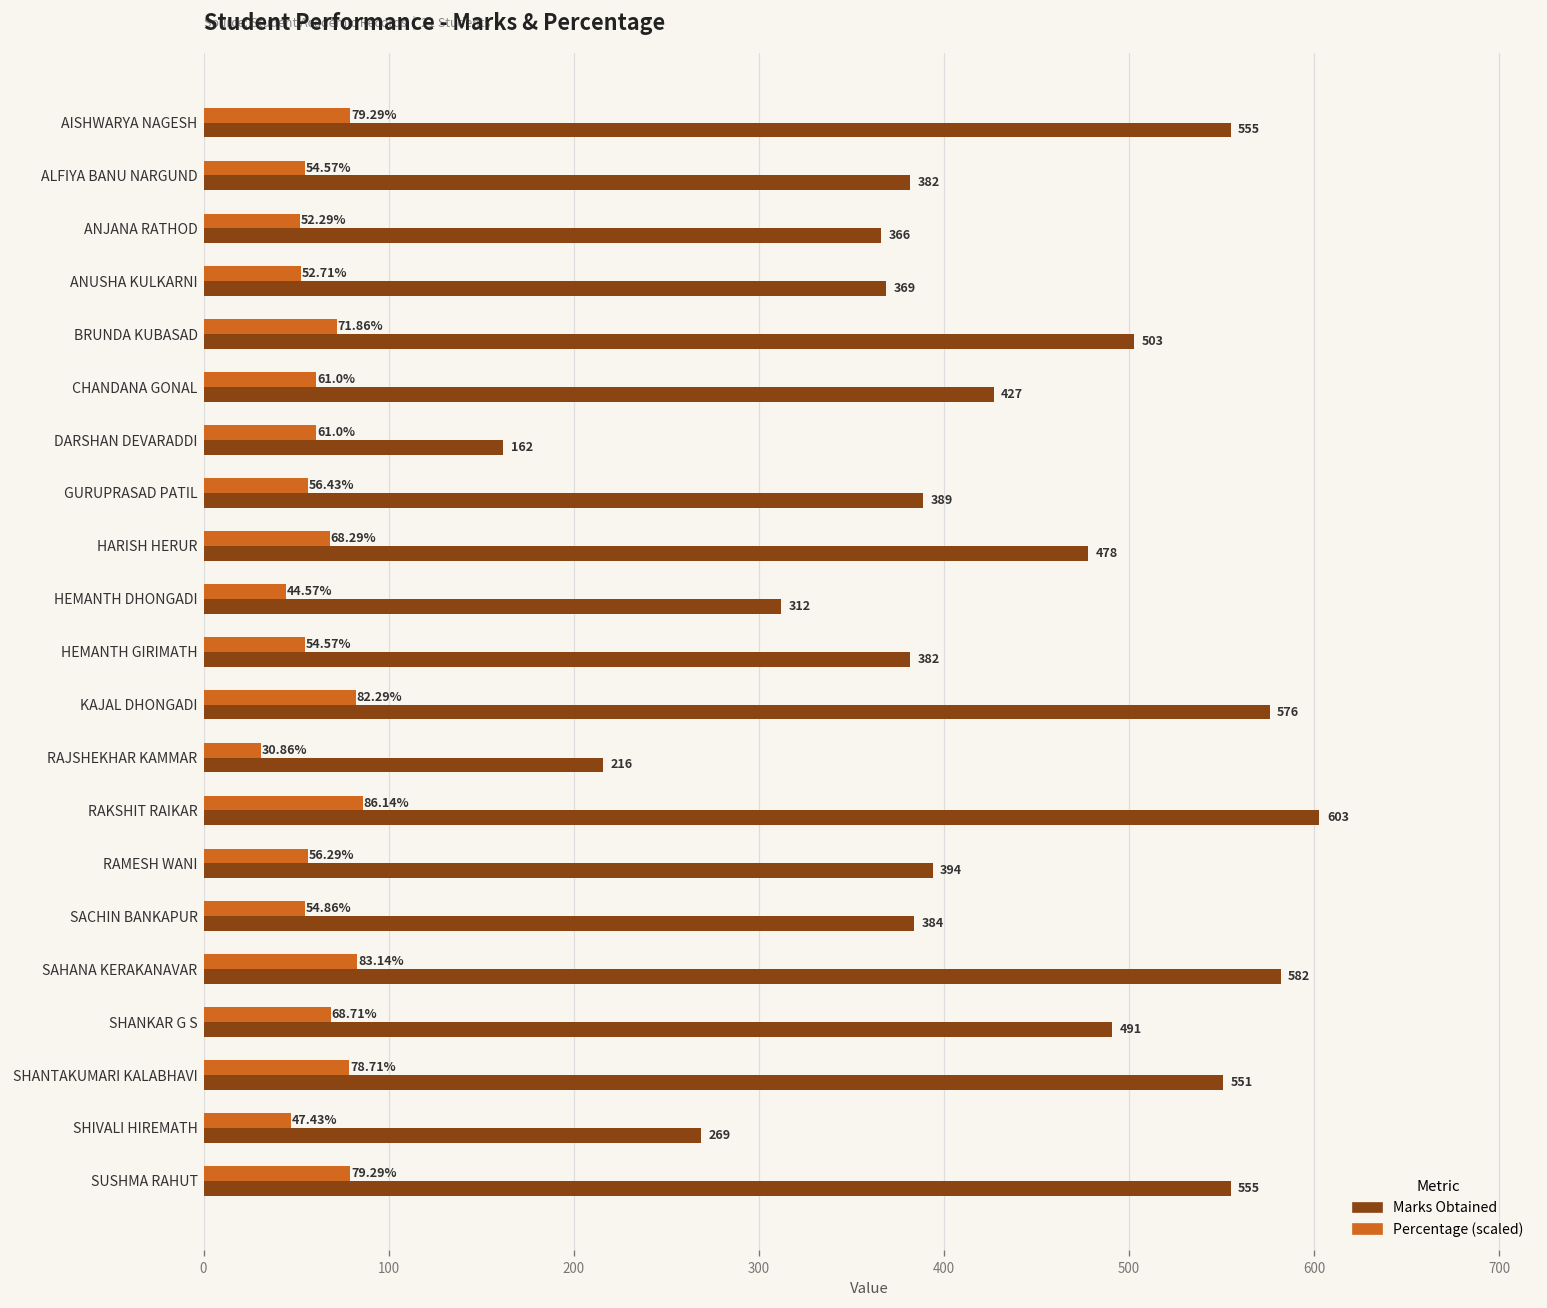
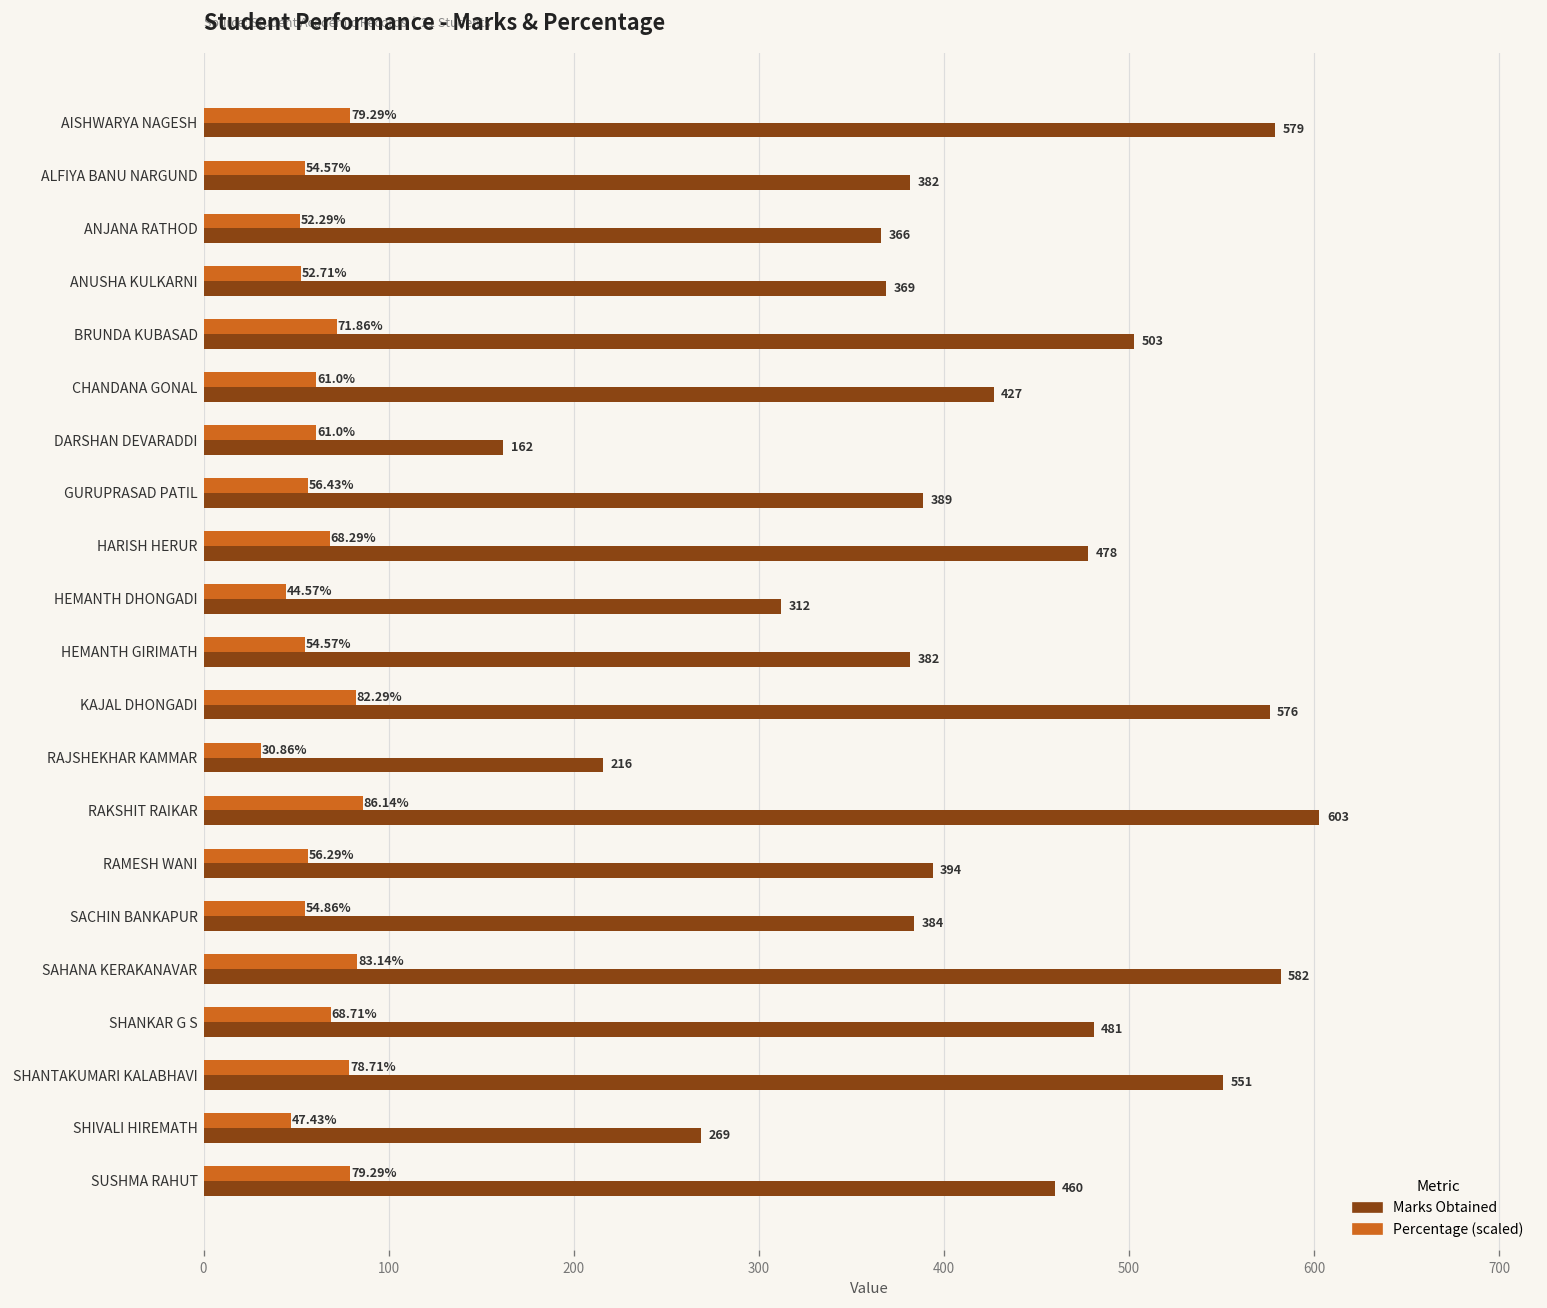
Marks Obtained, AISHWARYA NAGESH: 555 -> 579
Marks Obtained, SHANKAR G S: 491 -> 481
Marks Obtained, SUSHMA RAHUT: 555 -> 460
